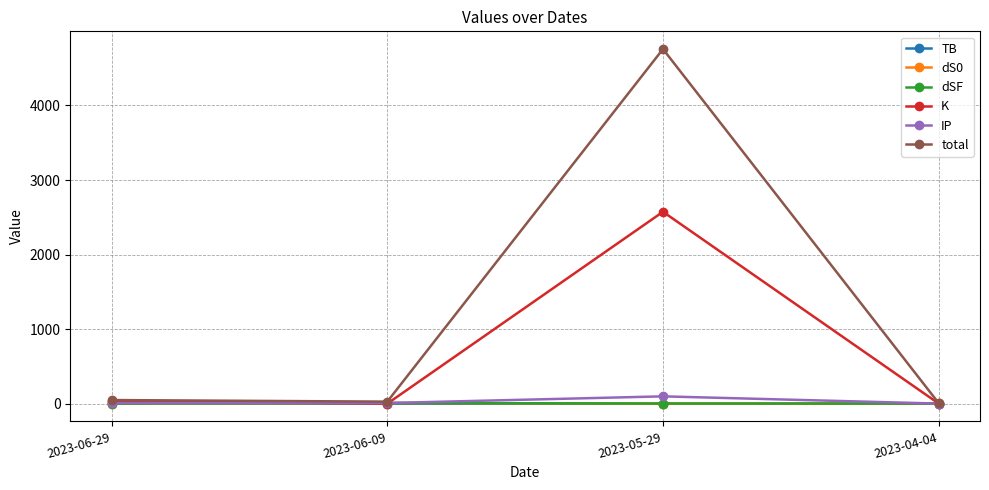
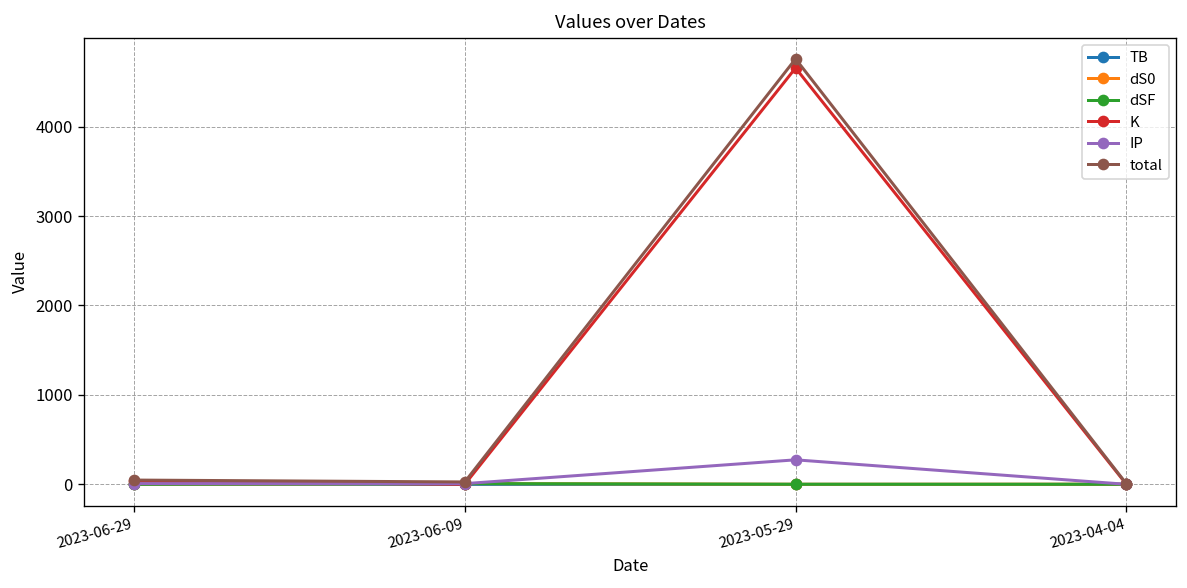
K, 2023-05-29: 2600 -> 4700
IP, 2023-05-29: 100 -> 300
